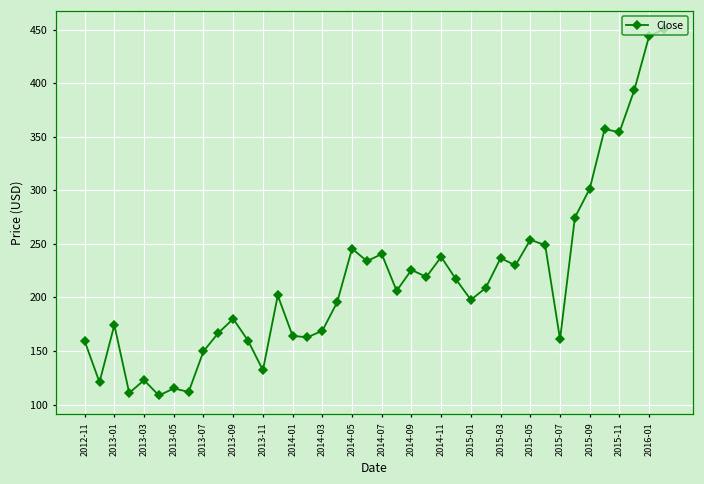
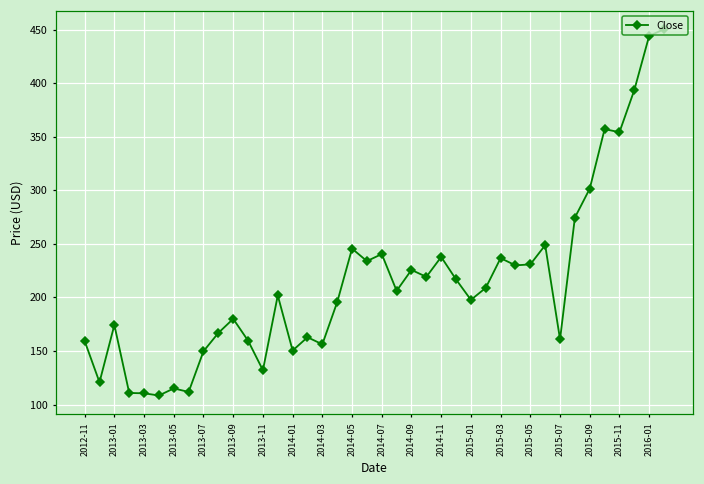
2013-03: 120 -> 110
2014-01: 160 -> 150
2014-03: 170 -> 160
2015-05: 250 -> 230
